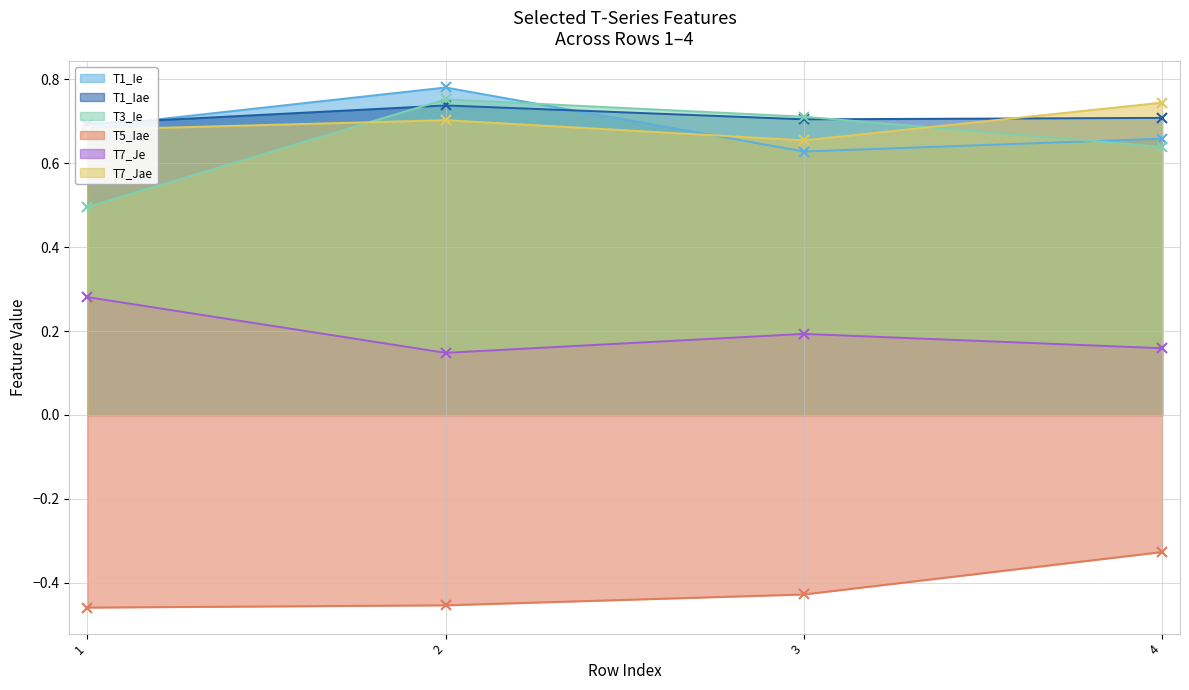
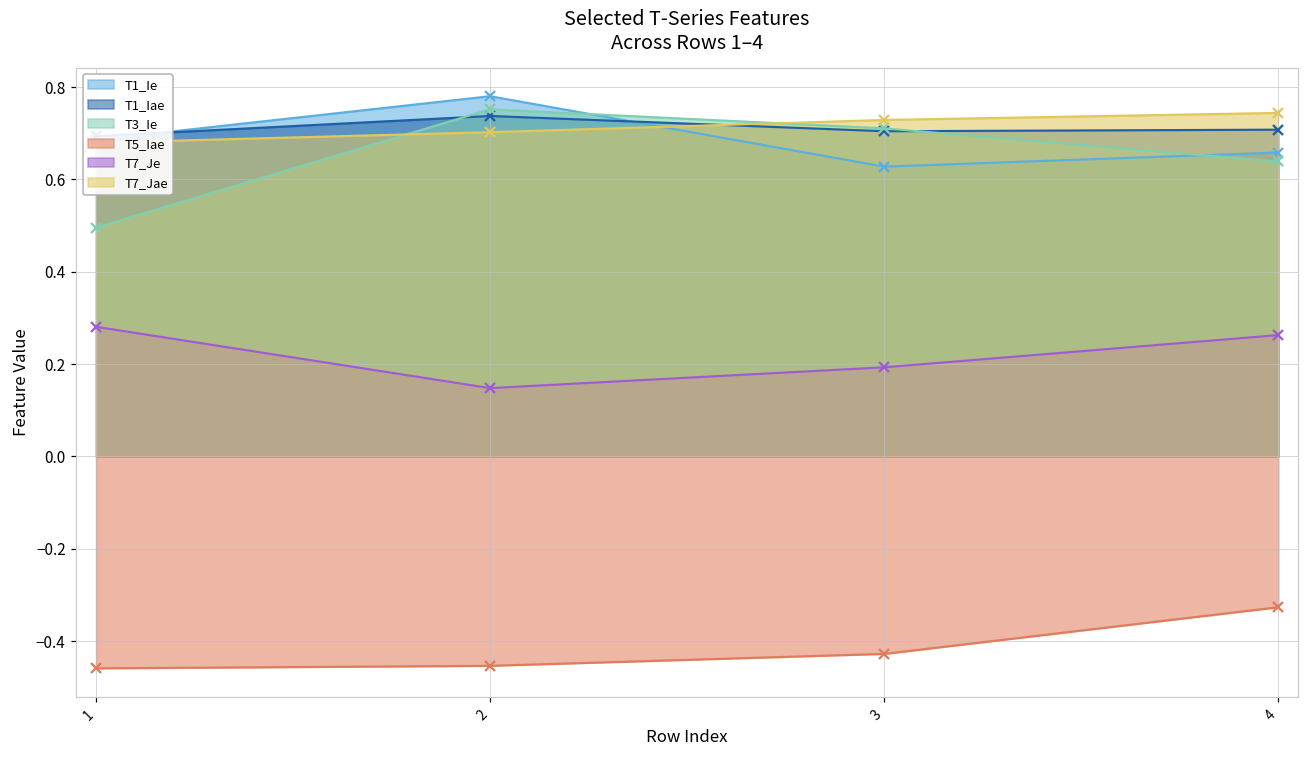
T7_Jae, 3: 0.65 -> 0.73
T7_Je, 4: 0.16 -> 0.26
